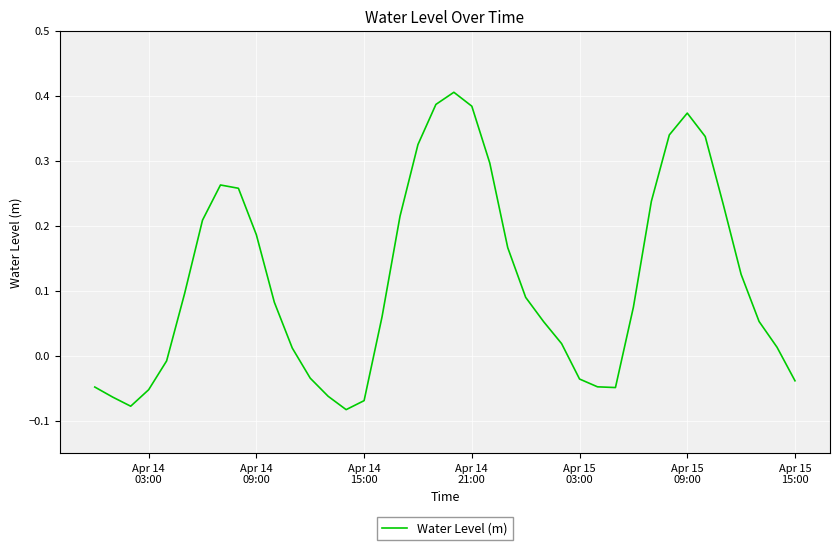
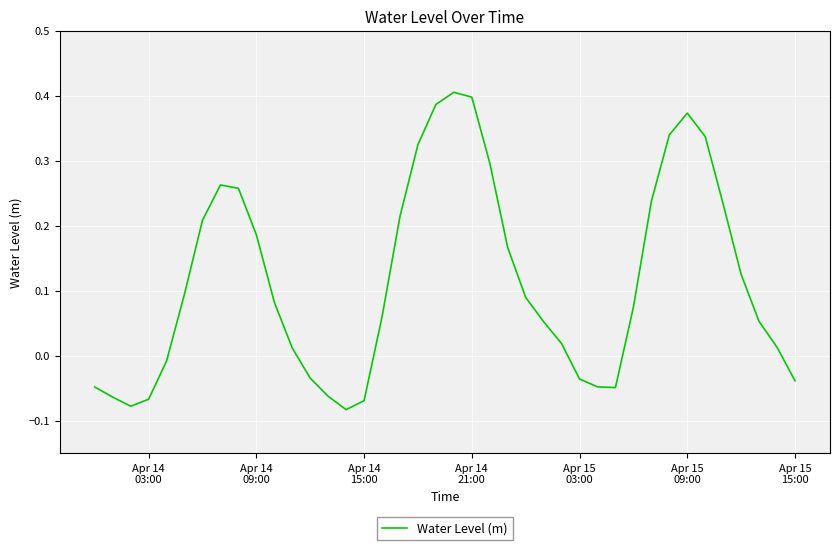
Apr 14 03:00: -0.05 -> -0.07
Apr 14 21:00: 0.38 -> 0.40
